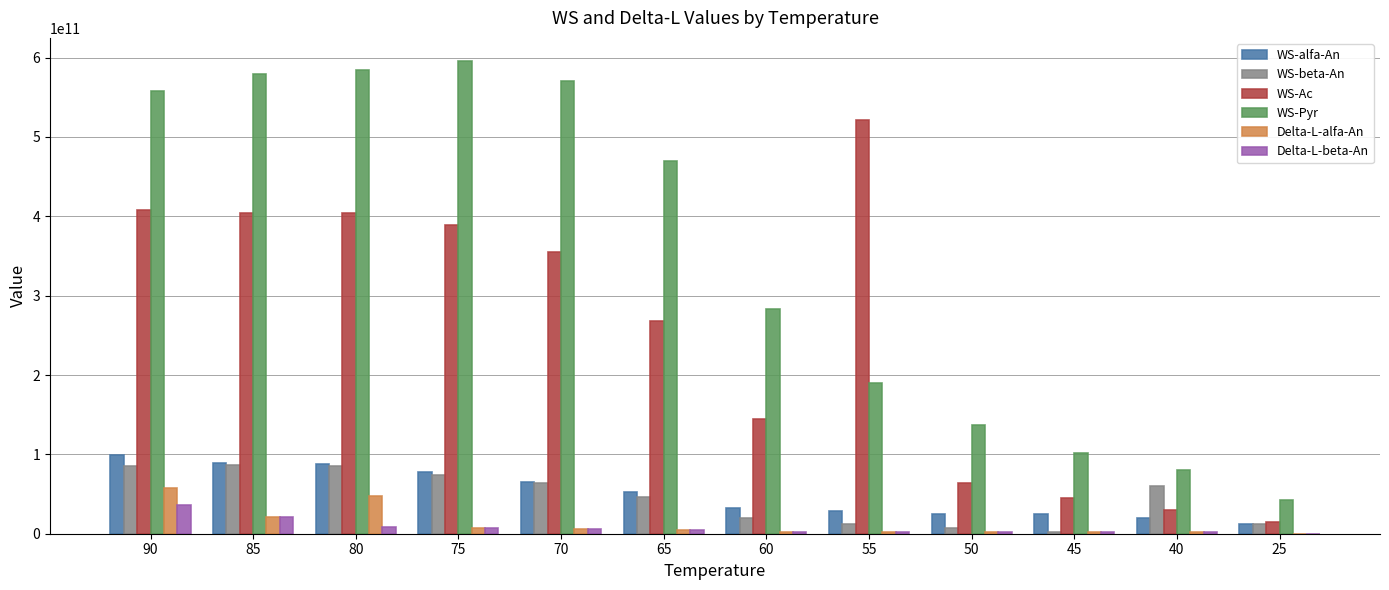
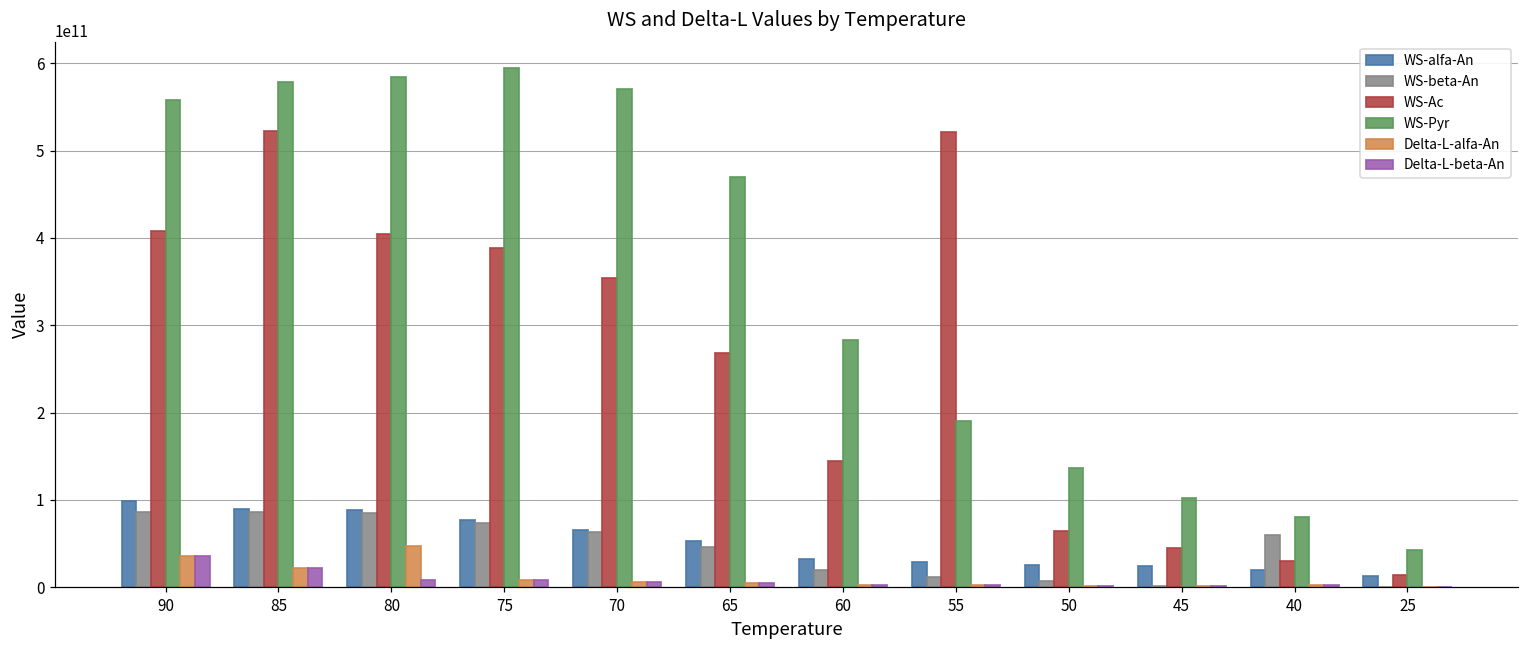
Delta-L-alfa-An, 90: 60000000000 -> 40000000000
WS-Ac, 85: 400000000000 -> 520000000000
WS-beta-An, 25: 10000000000 -> 0
